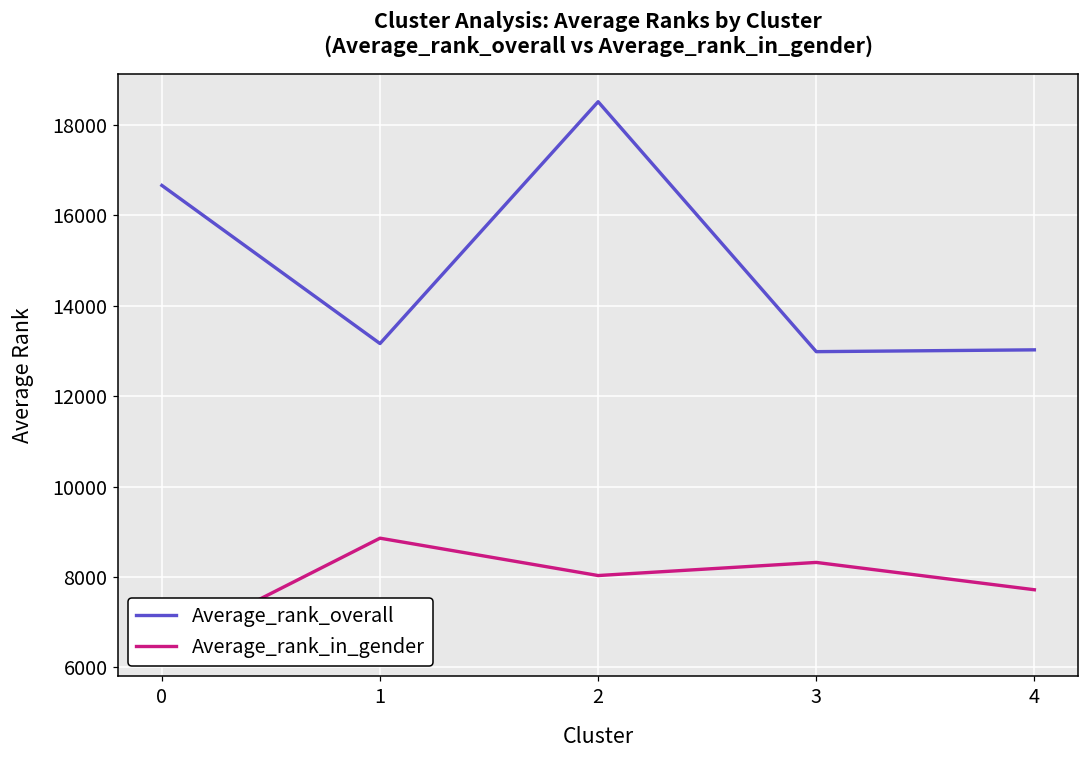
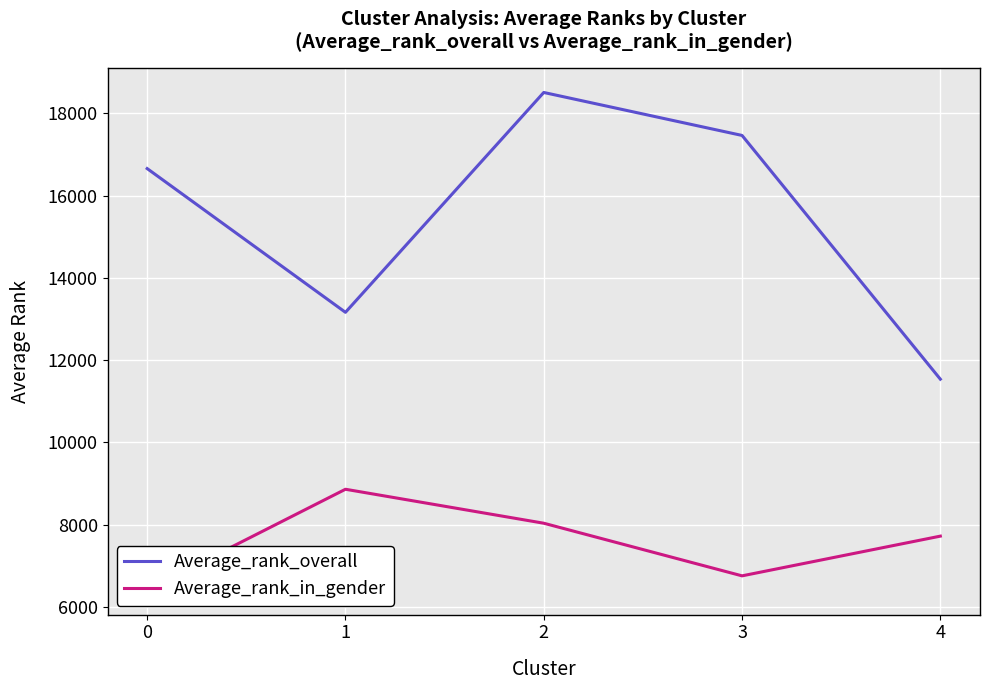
Average_rank_overall, 3: 13000 -> 17500
Average_rank_in_gender, 3: 8300 -> 6800
Average_rank_overall, 4: 13000 -> 11500
